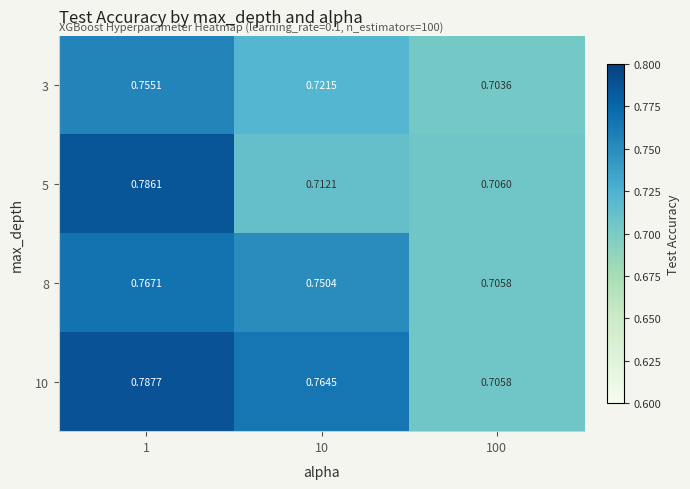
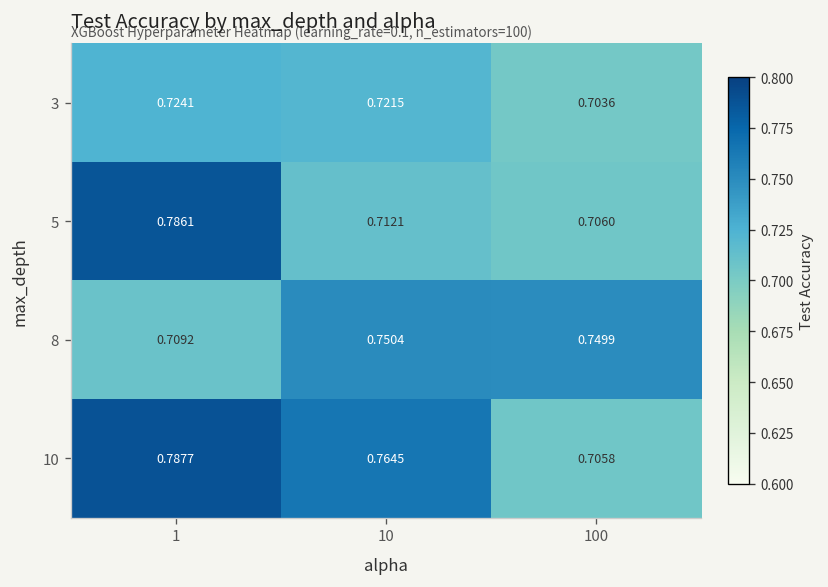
3, 1: 0.7551 -> 0.7241
8, 1: 0.7671 -> 0.7092
8, 100: 0.7058 -> 0.7499
